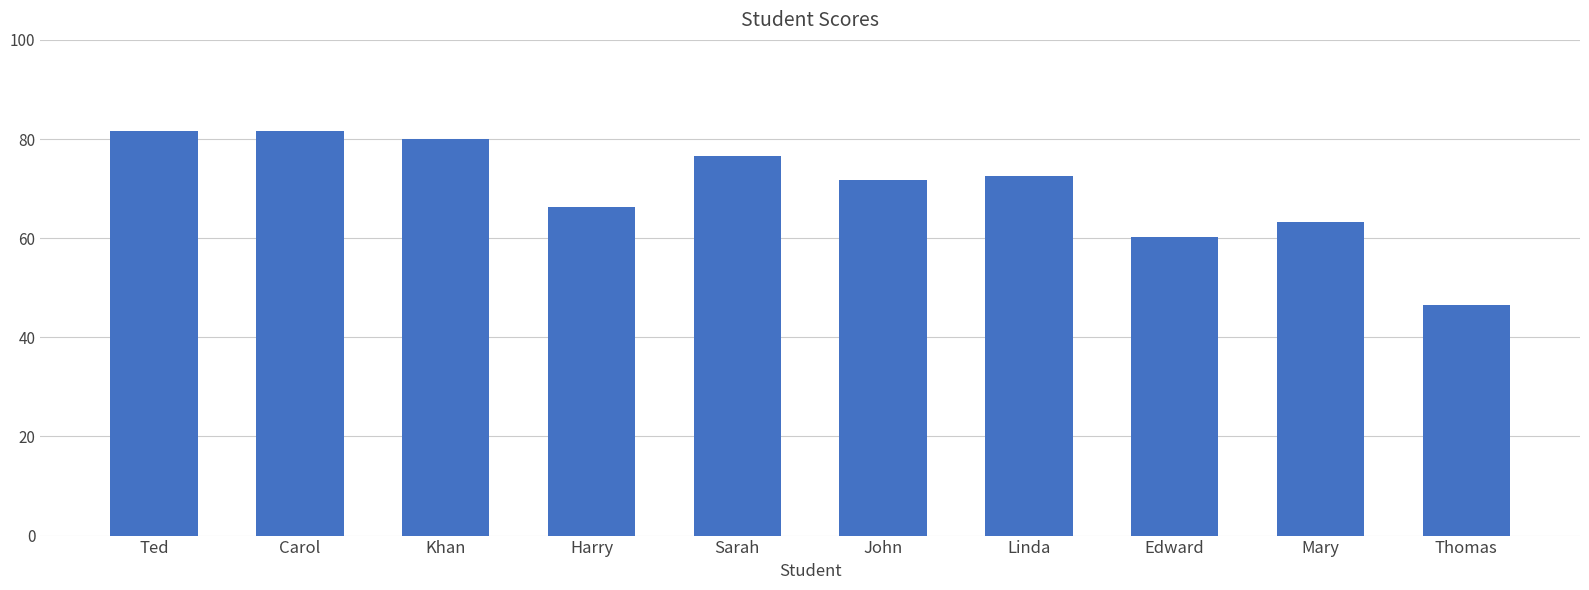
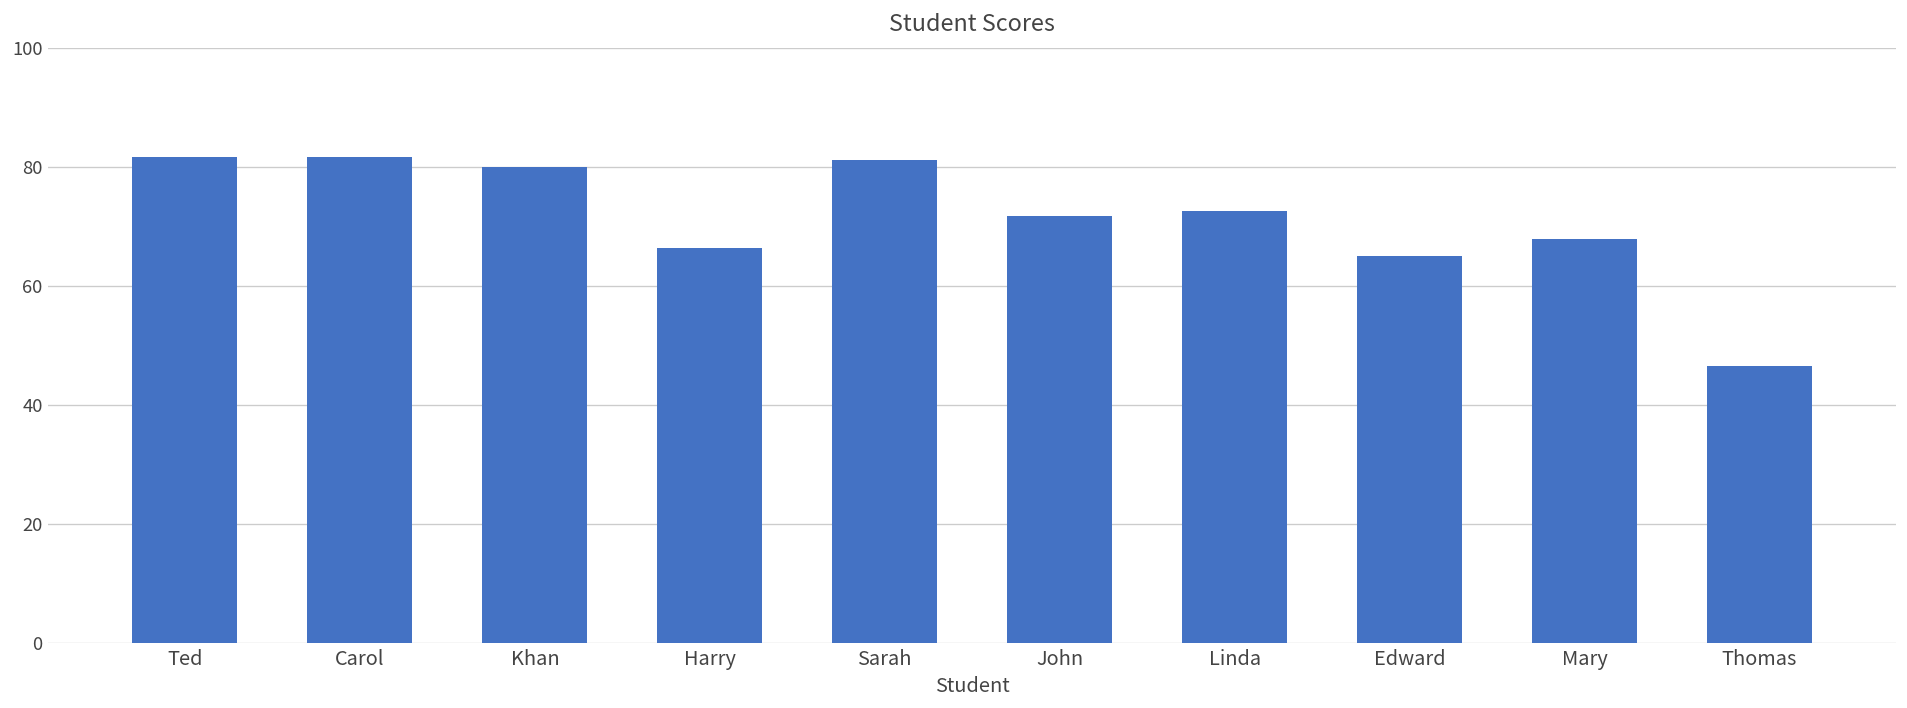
Sarah: 77 -> 81
Edward: 60 -> 65
Mary: 63 -> 68
